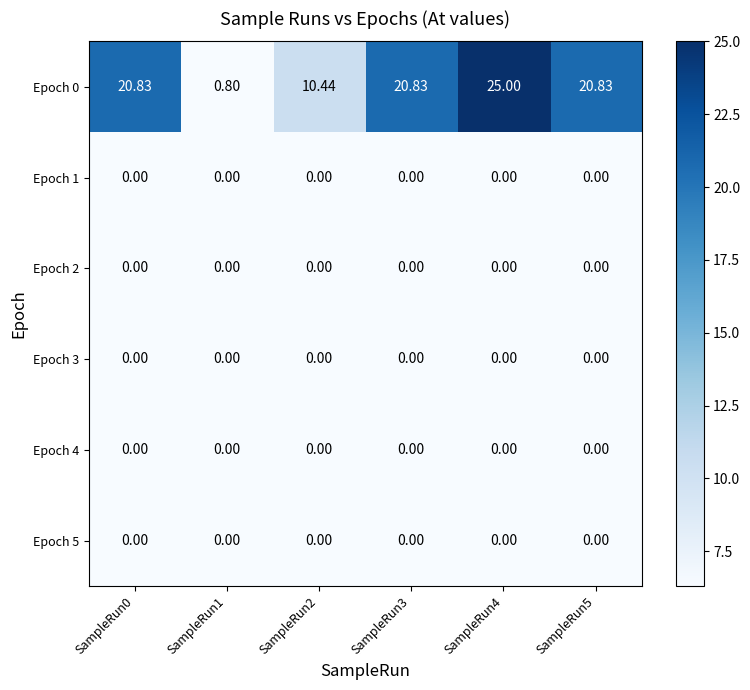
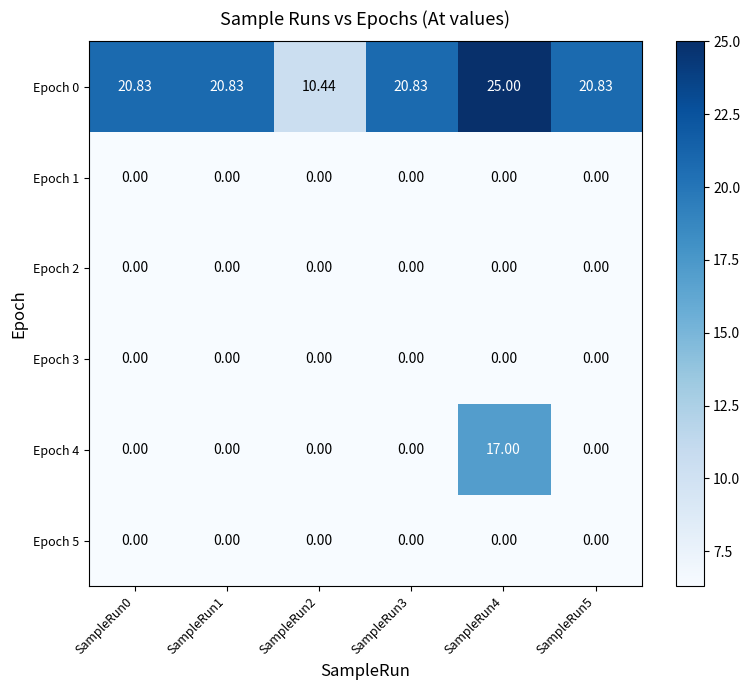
Epoch 0, SampleRun1: 0.80 -> 20.83
Epoch 4, SampleRun4: 0.00 -> 17.00
